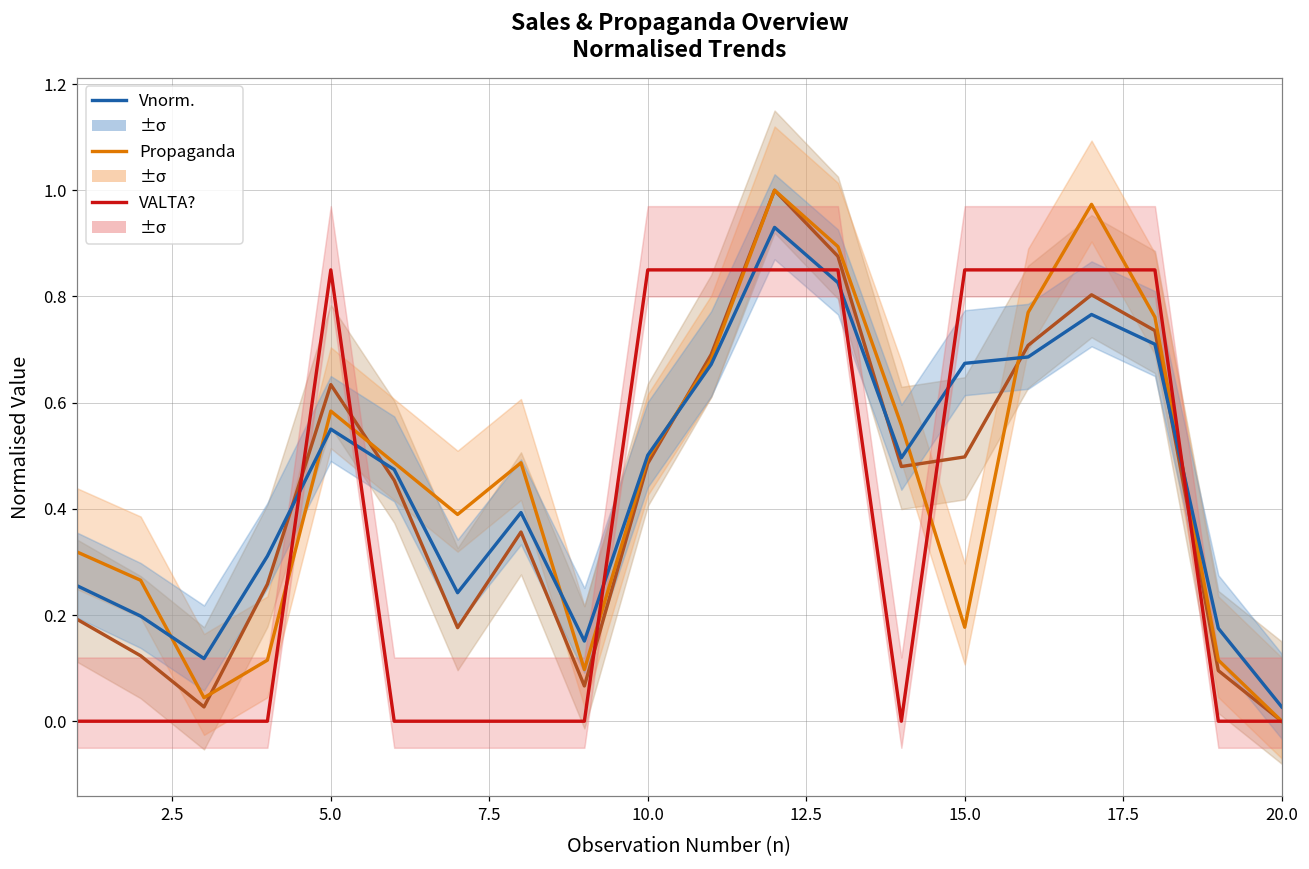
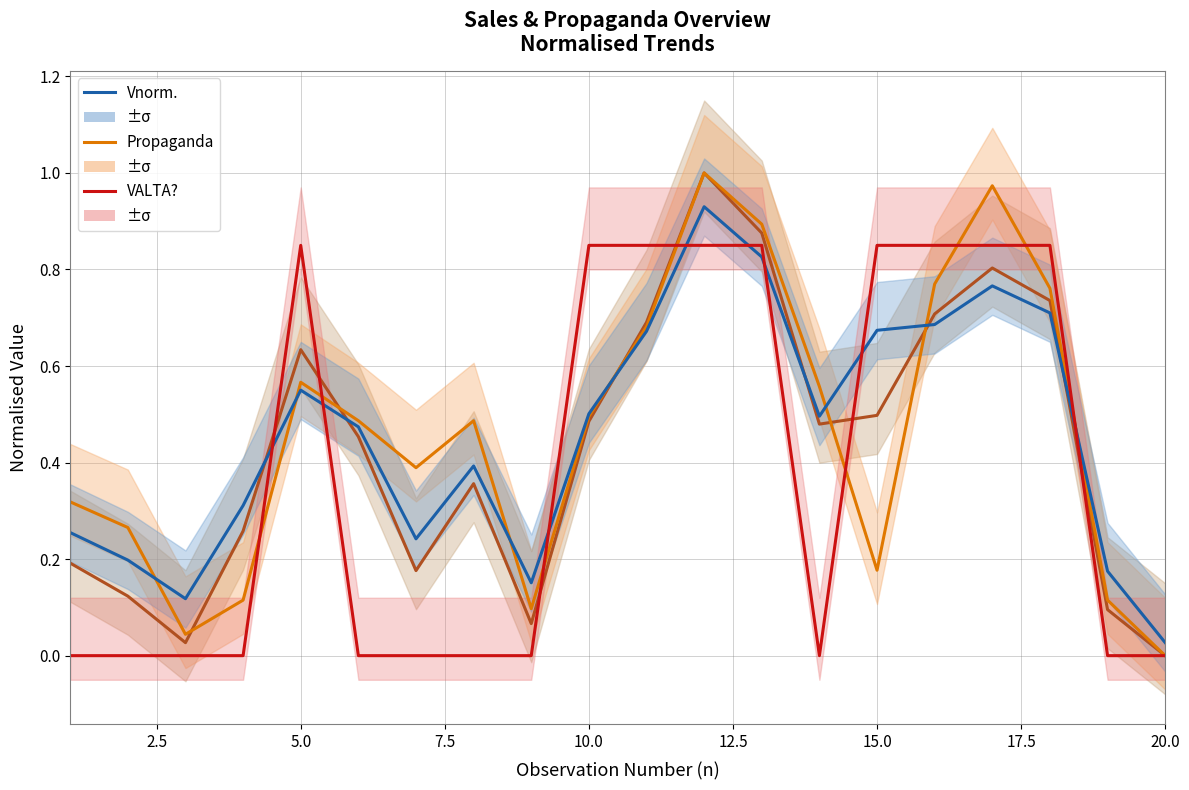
Propaganda, 5.0: 0.58 -> 0.57
